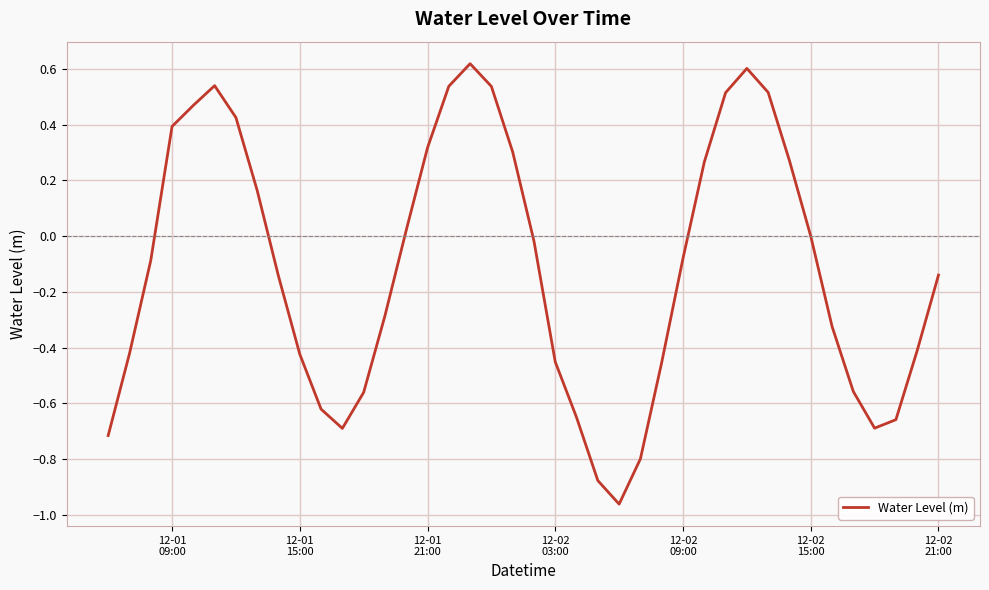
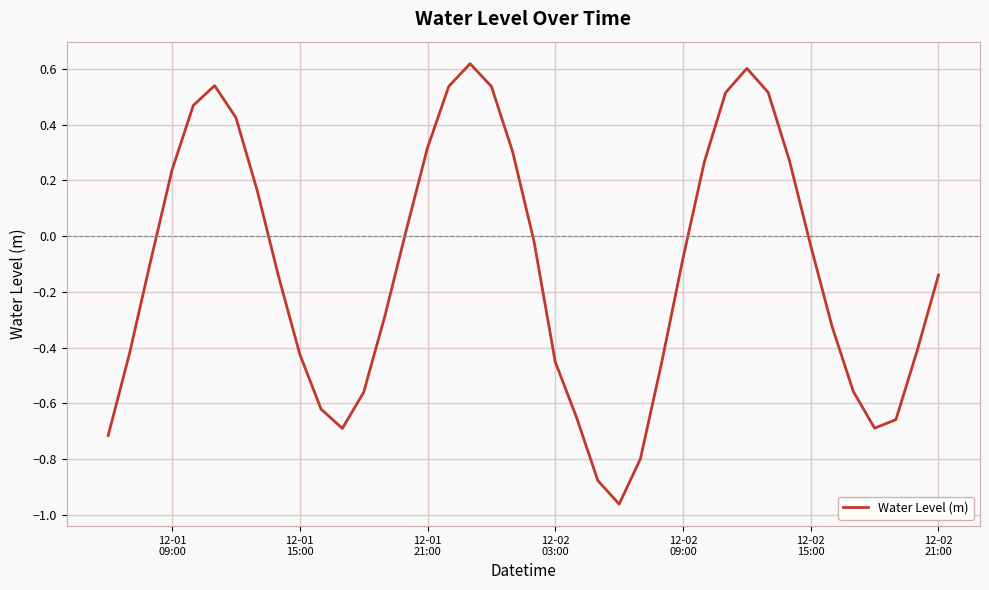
12-01 09:00: 0.39 -> 0.24
12-02 15:00: 0.00 -> -0.03
